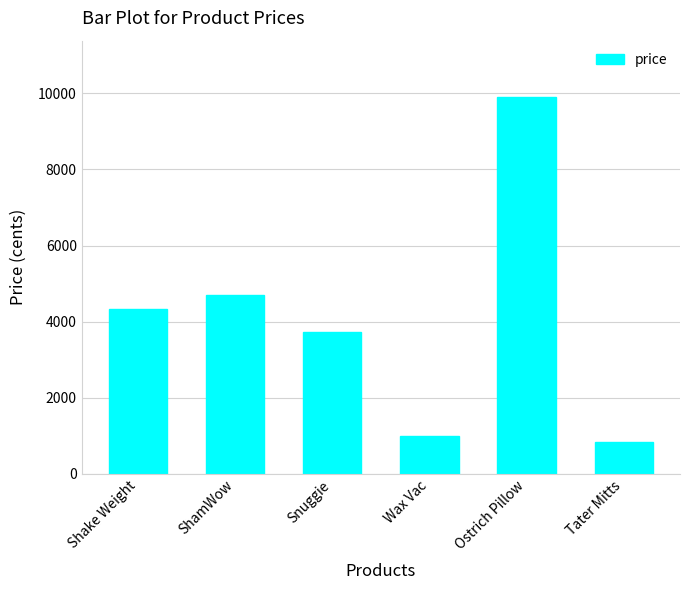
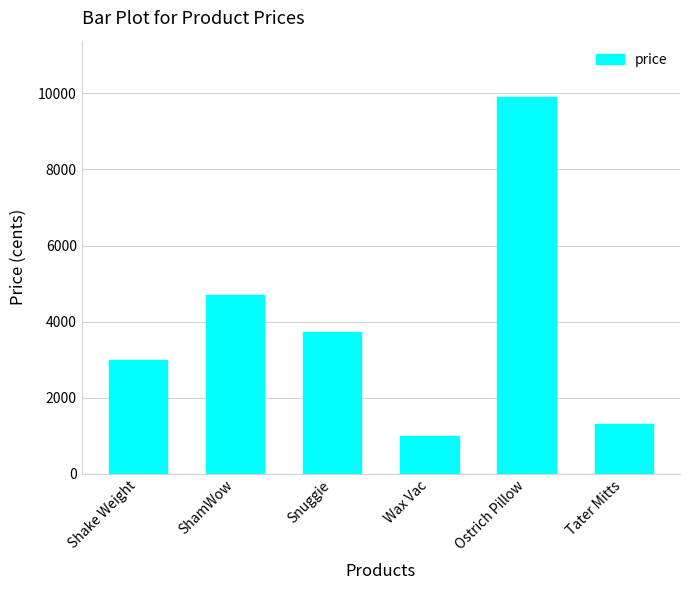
Shake Weight: 4300 -> 3000
Tater Mitts: 800 -> 1300
